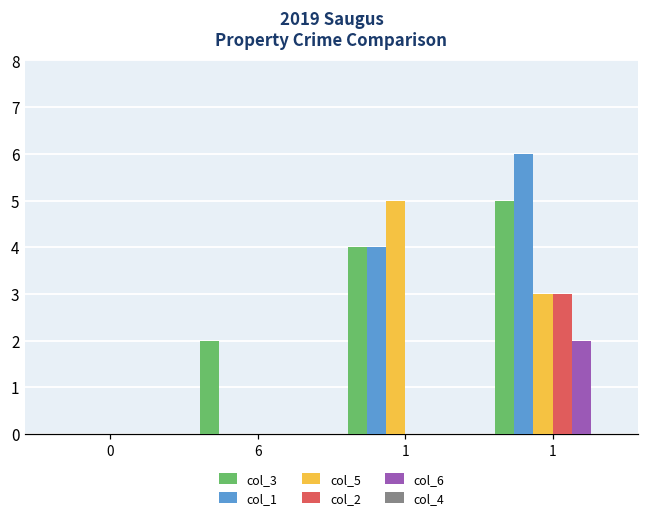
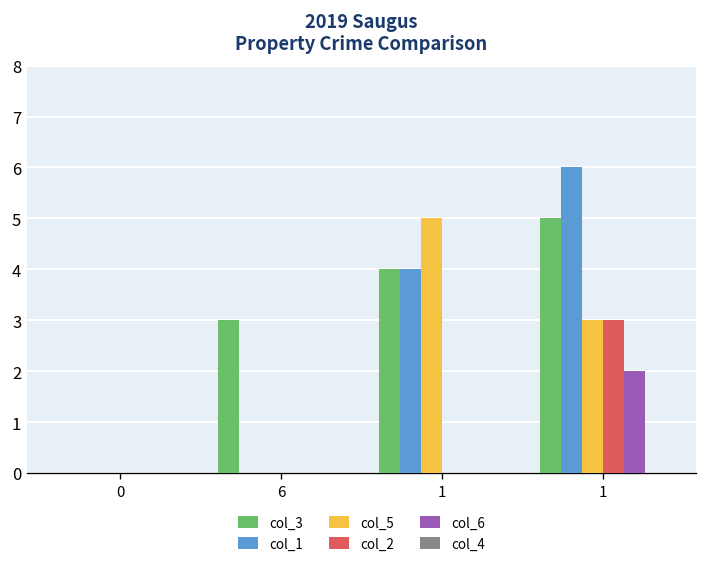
col_3, 6: 2 -> 3
